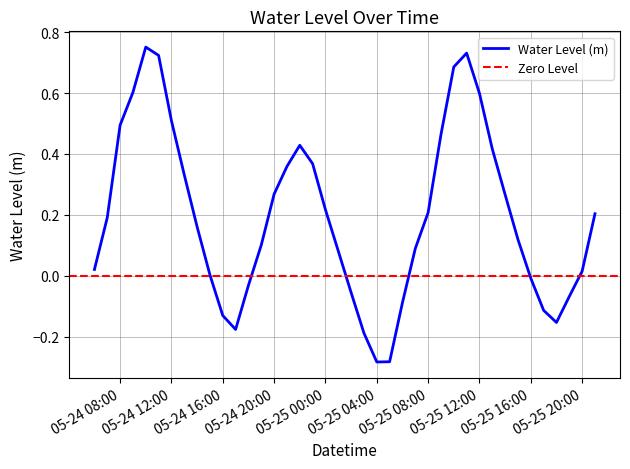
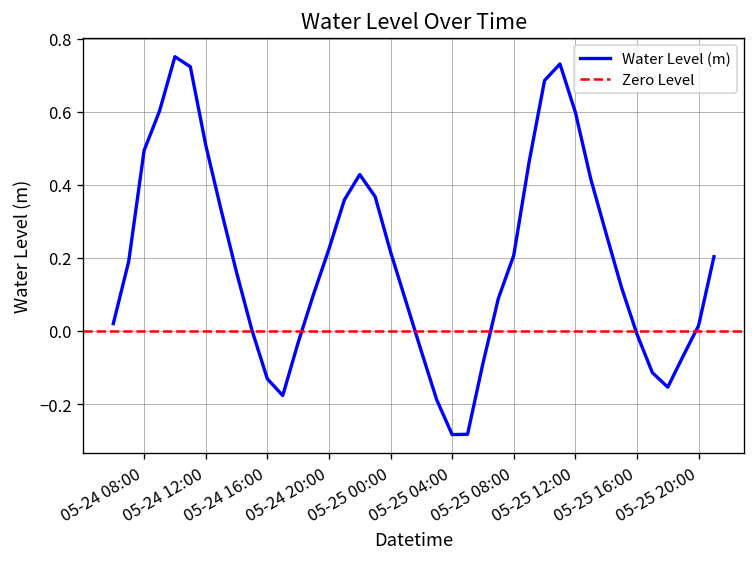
05-24 20:00: 0.27 -> 0.22
